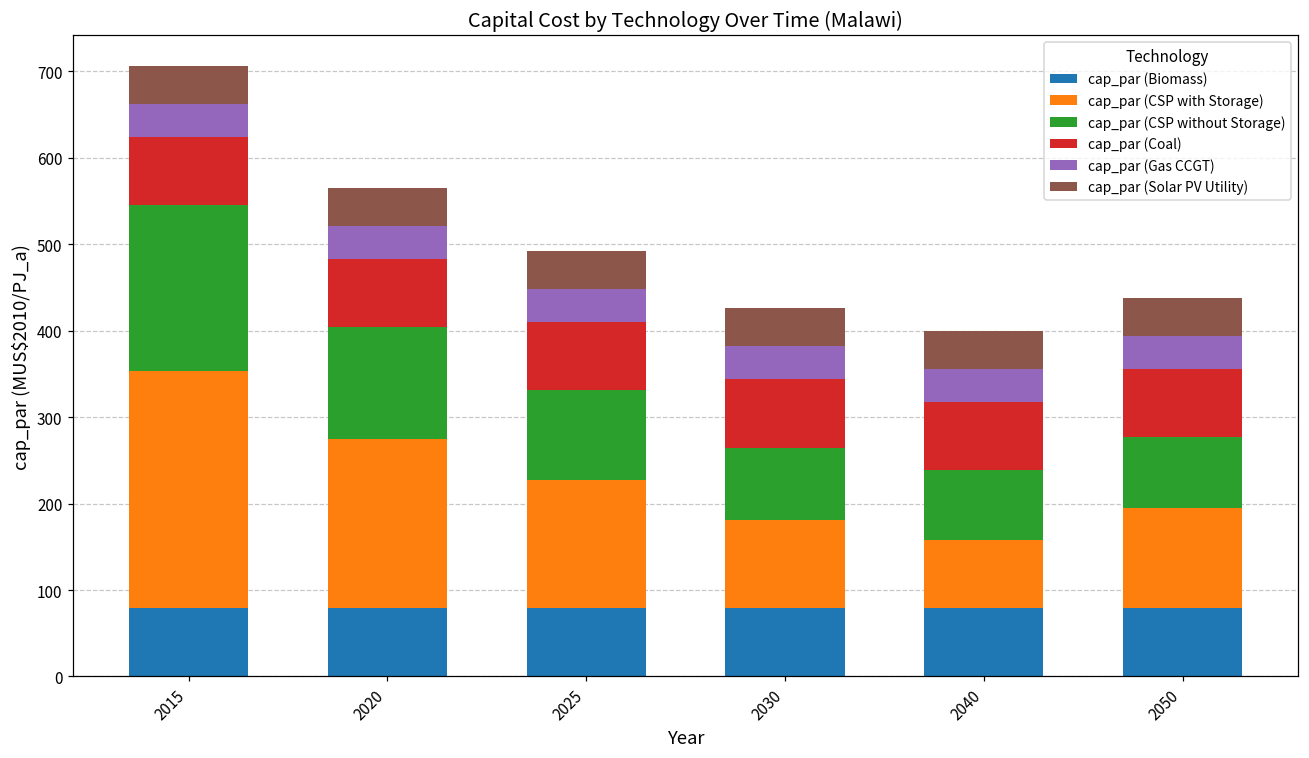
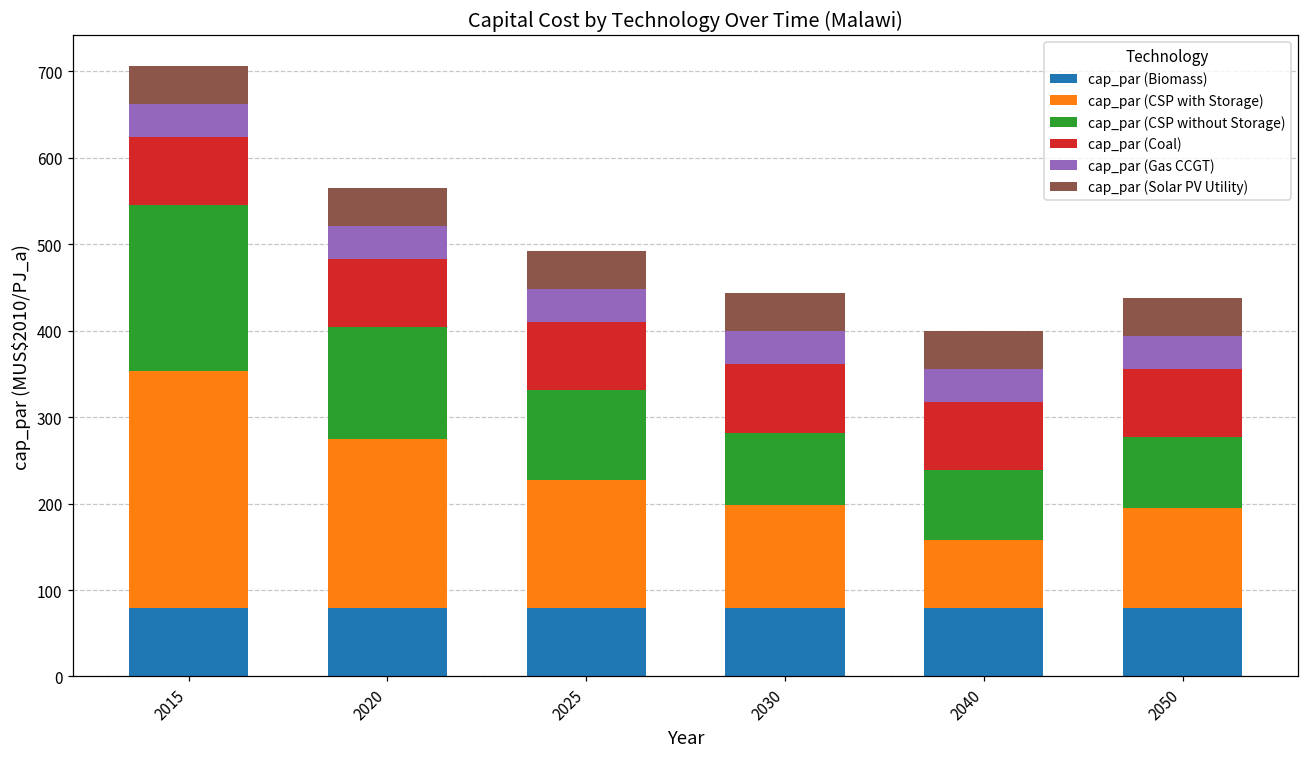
cap_par (CSP with Storage), 2030: 100 -> 120
